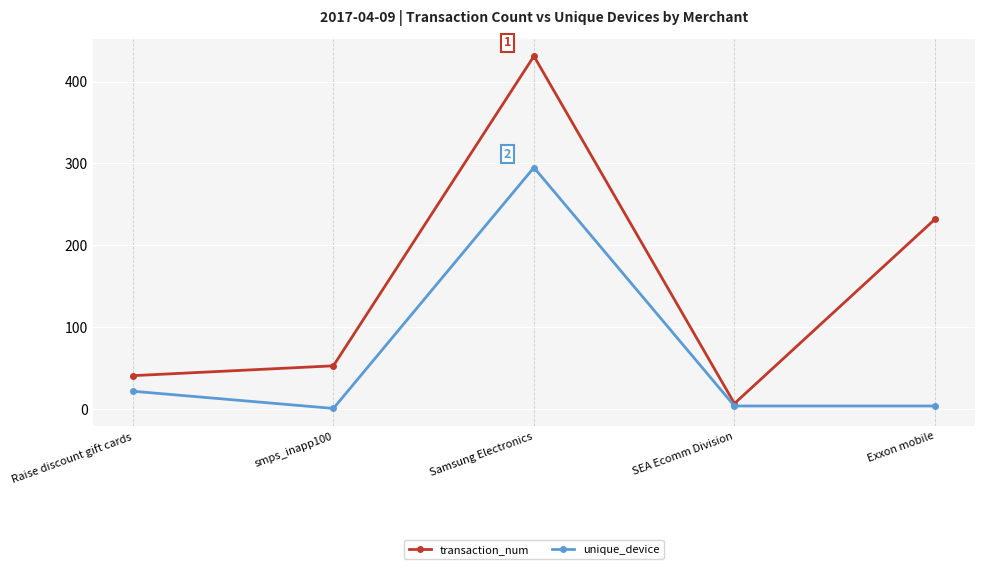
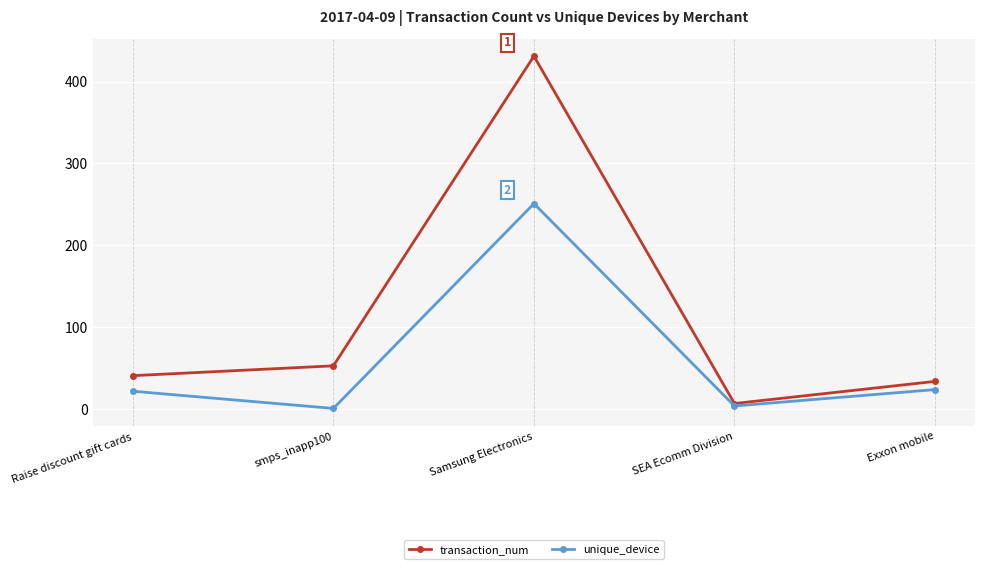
unique_device, Samsung Electronics: 300 -> 250
transaction_num, Exxon mobile: 230 -> 30
unique_device, Exxon mobile: 0 -> 20
